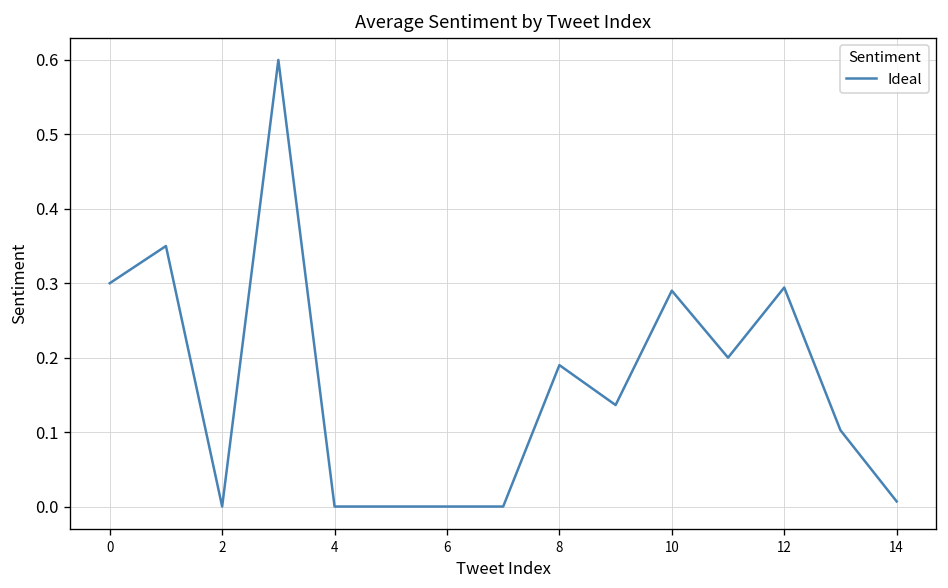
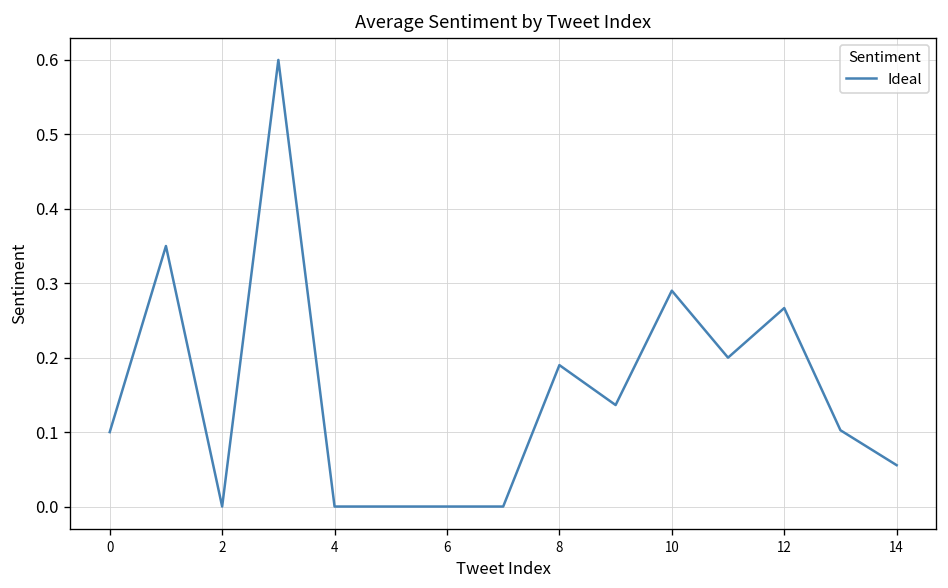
0: 0.3 -> 0.1
12: 0.29 -> 0.27
14: 0.01 -> 0.06
